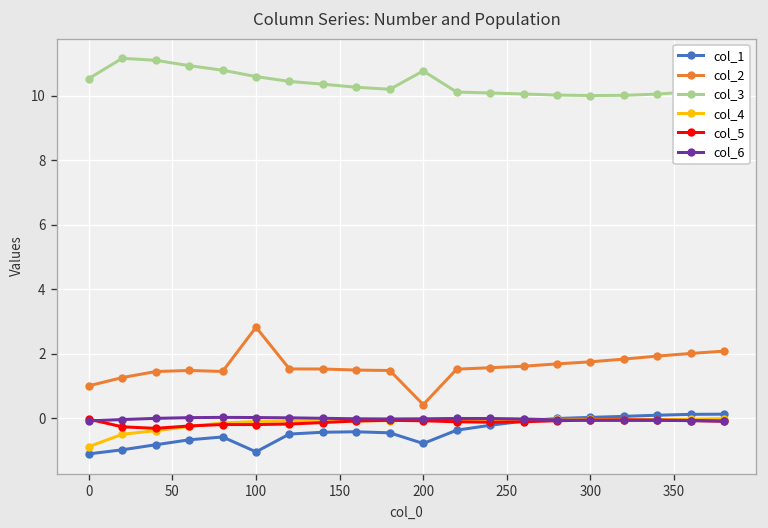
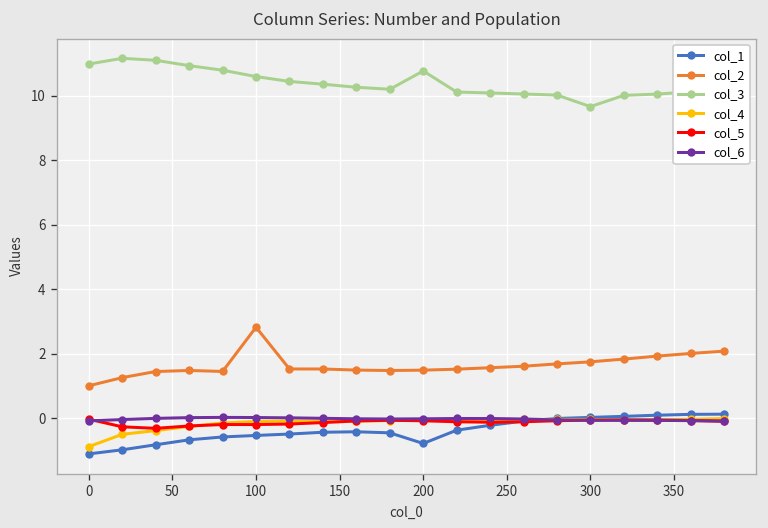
col_3, 0: 10.5 -> 11.0
col_1, 100: -1.0 -> -0.5
col_2, 200: 0.4 -> 1.5
col_3, 300: 10.0 -> 9.7
